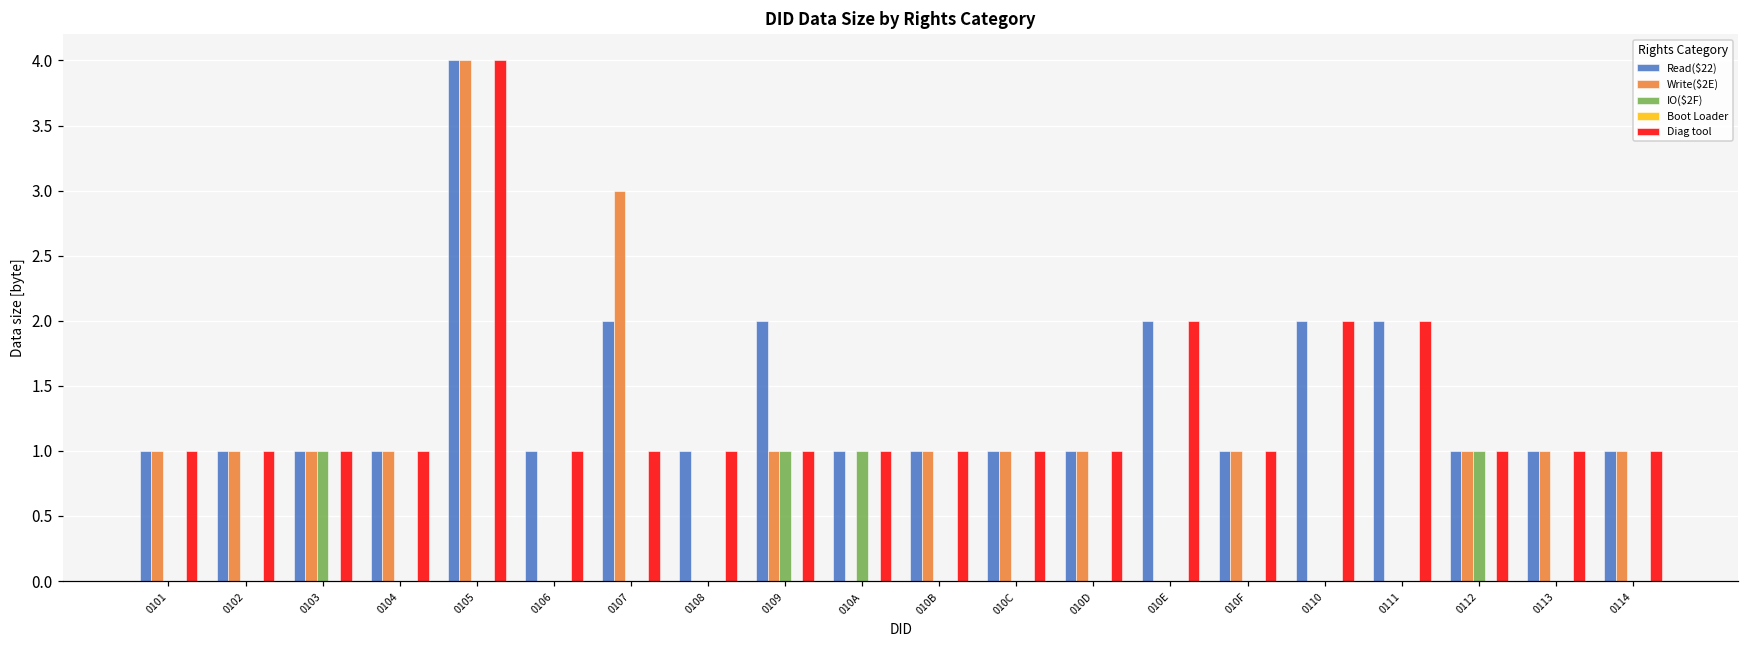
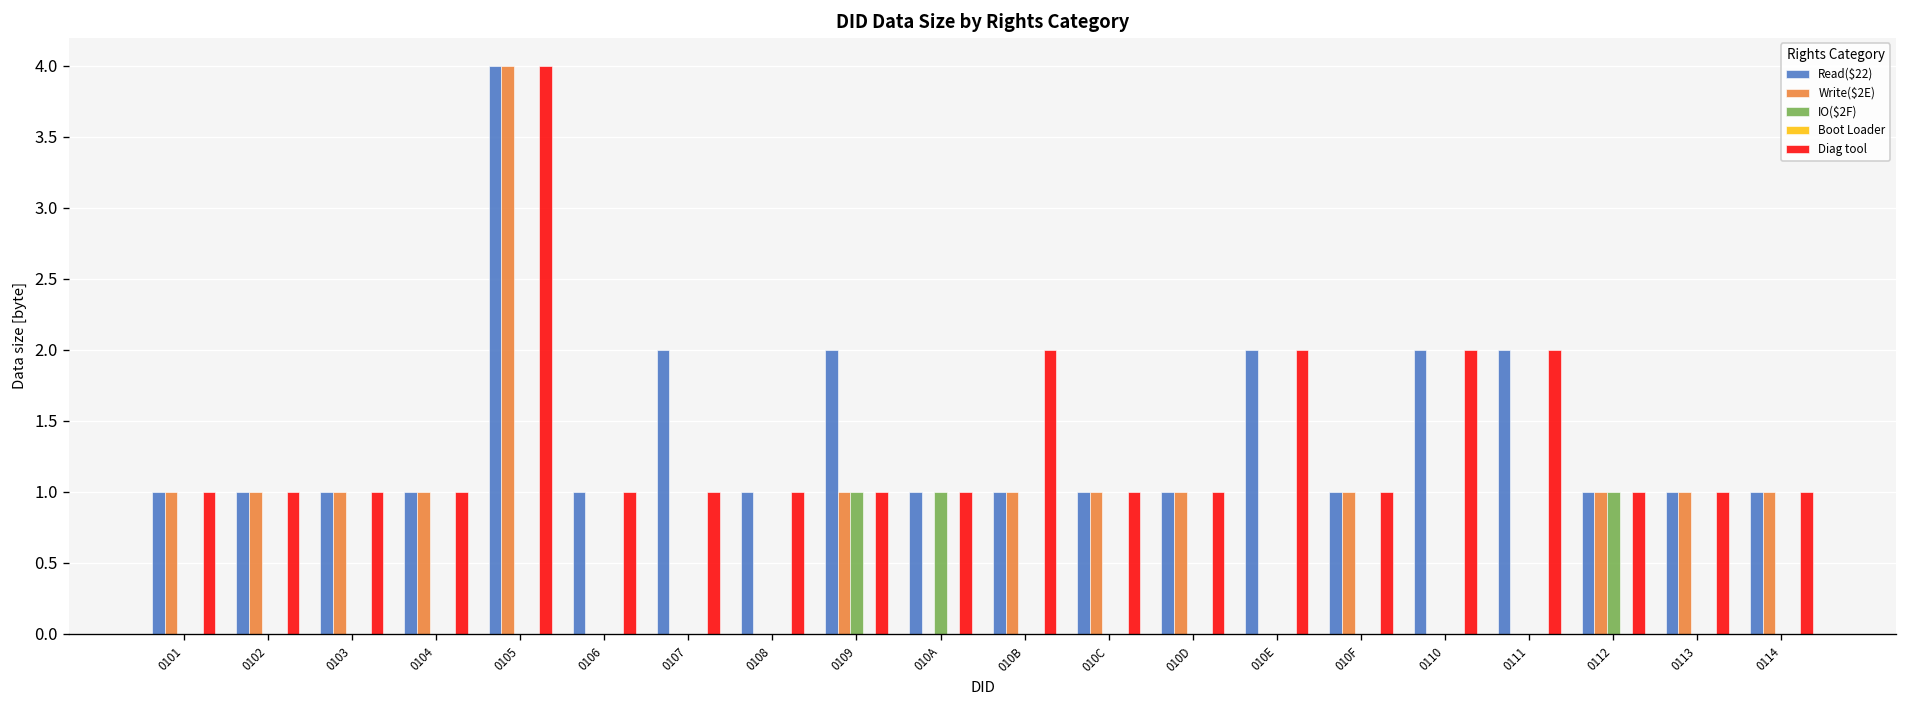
IO($2F), 0103: 1 -> 0
Write($2E), 0107: 3 -> 0
Diag tool, 010B: 1 -> 2
